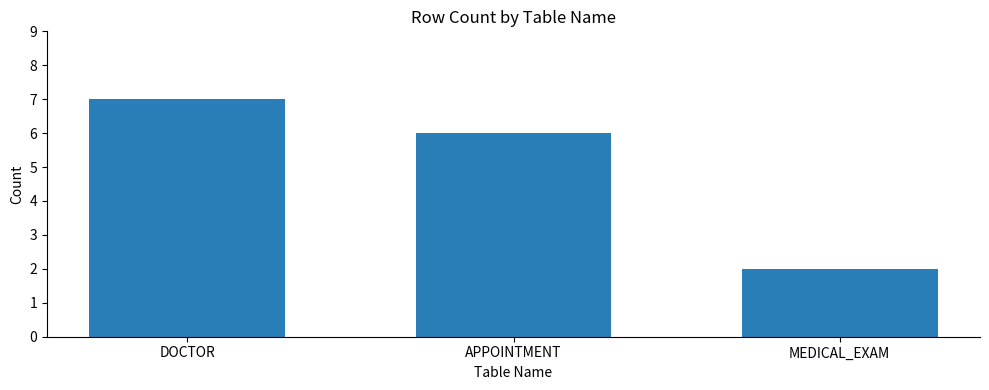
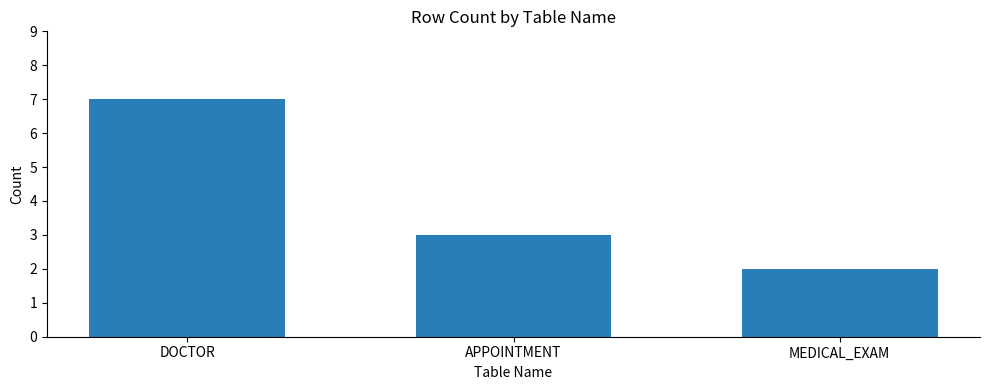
APPOINTMENT: 6 -> 3
